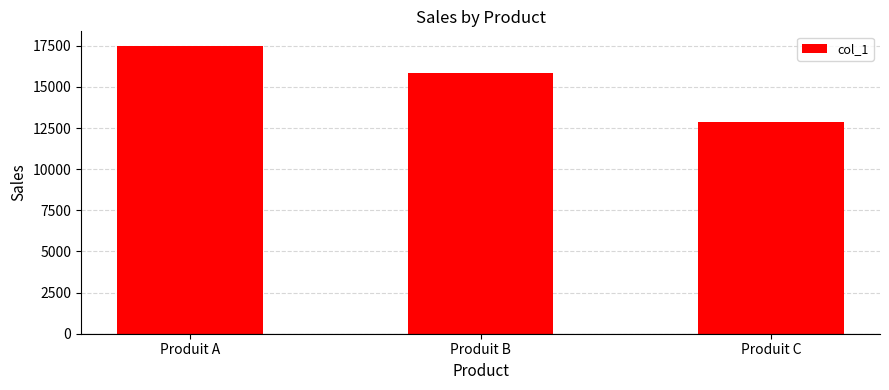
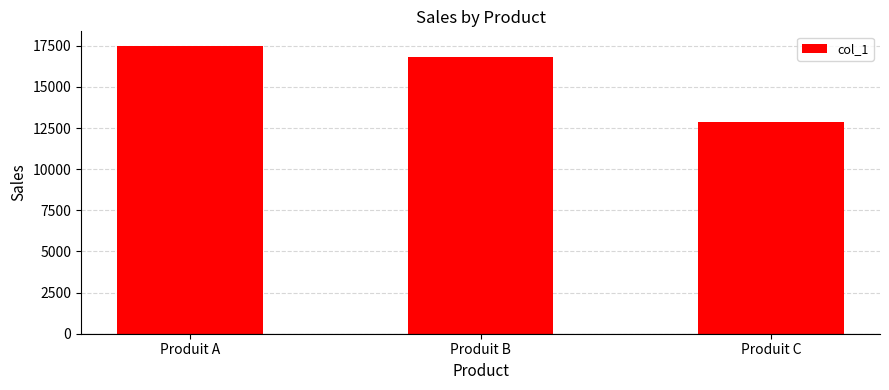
Produit B: 15800 -> 16800
